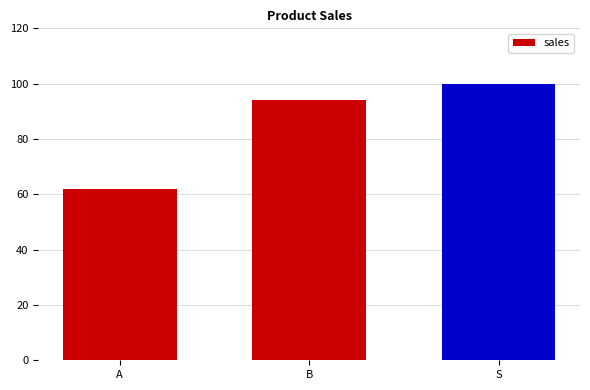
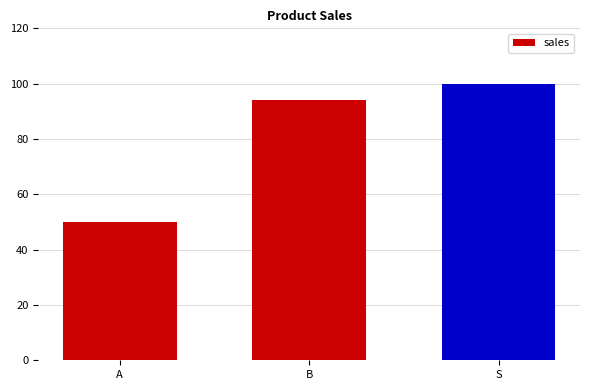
A: 62 -> 50
